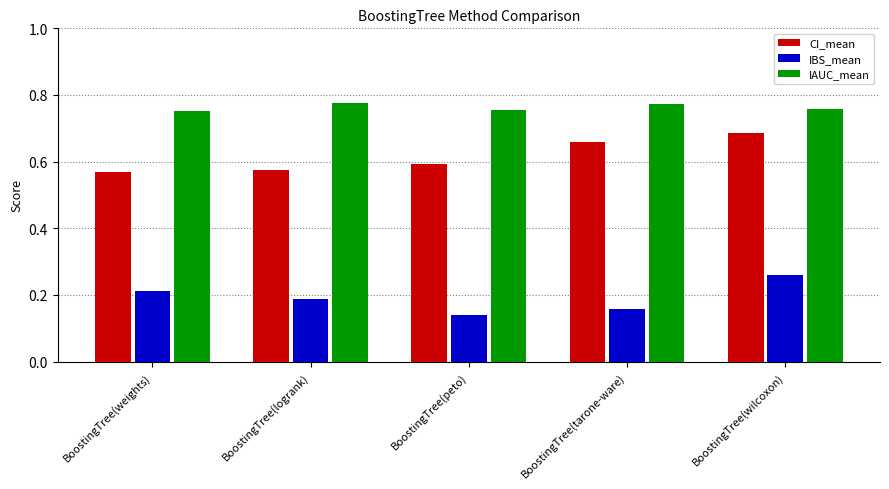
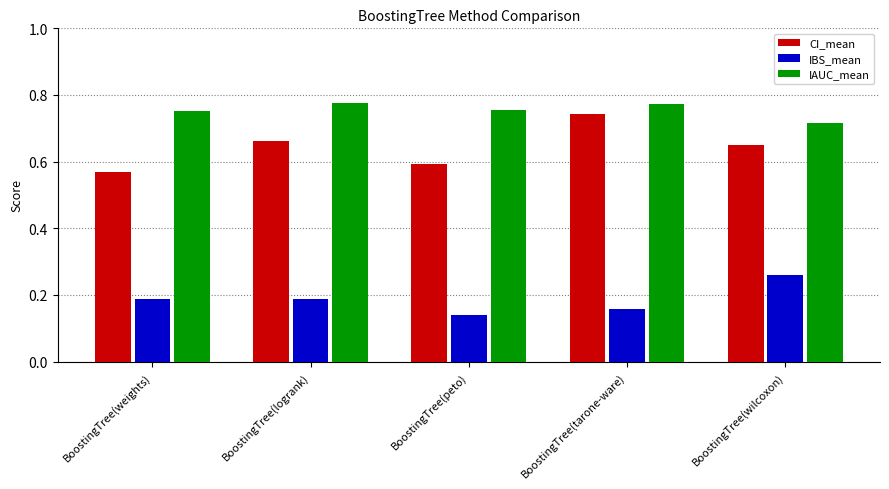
IBS_mean, BoostingTree(weights): 0.21 -> 0.19
CI_mean, BoostingTree(logrank): 0.58 -> 0.66
CI_mean, BoostingTree(tarone-ware): 0.66 -> 0.74
CI_mean, BoostingTree(wilcoxon): 0.69 -> 0.65
IAUC_mean, BoostingTree(wilcoxon): 0.76 -> 0.71
